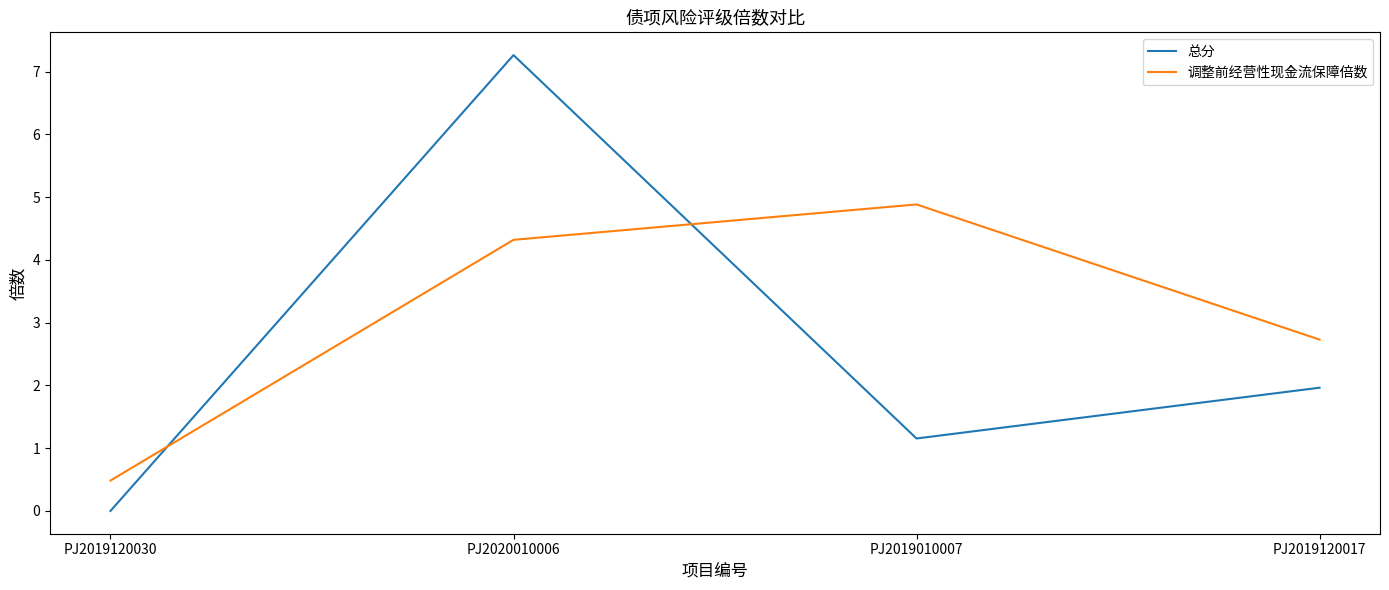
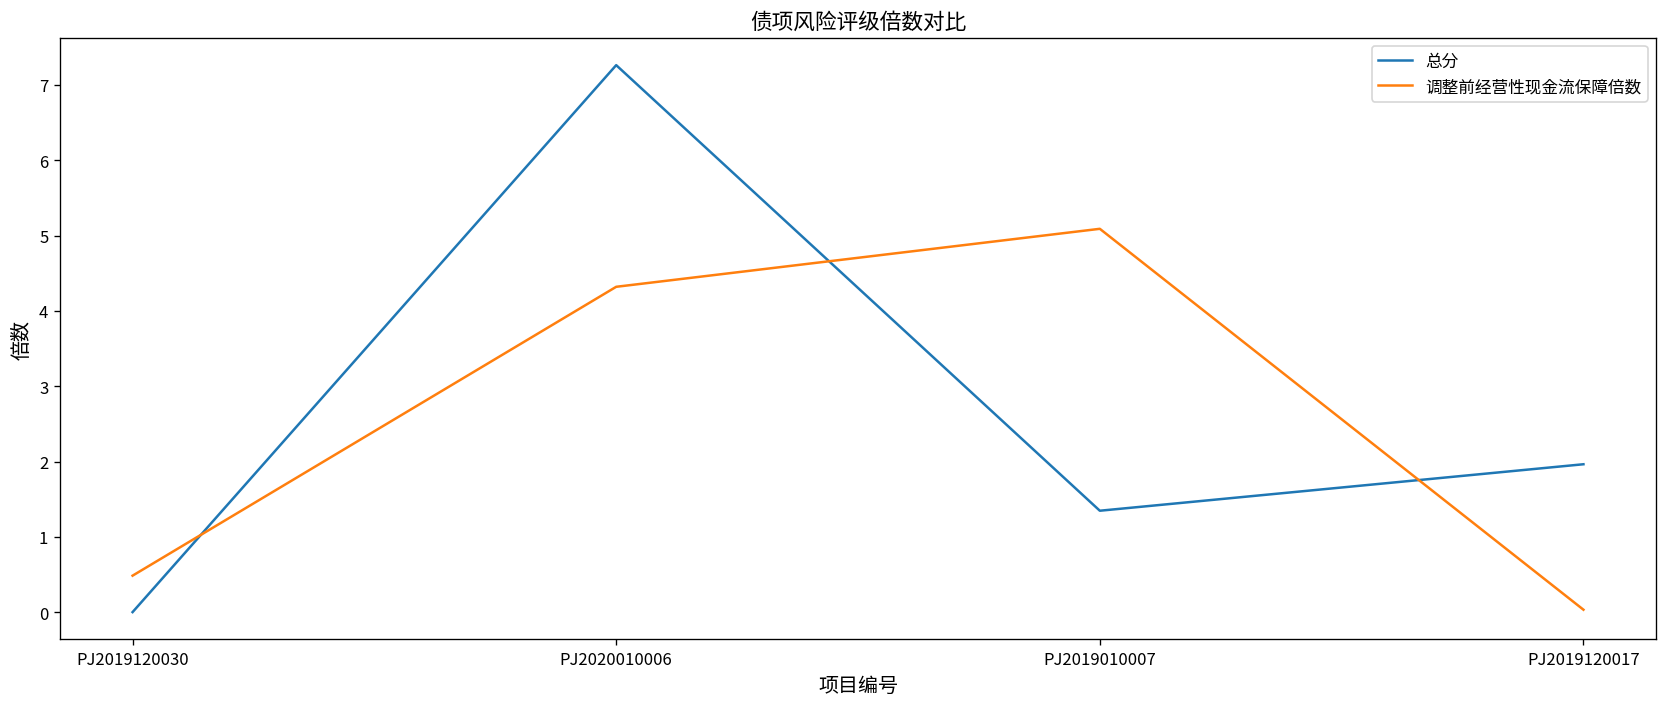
总分, PJ2019010007: 1.2 -> 1.3
调整前经营性现金流保障倍数, PJ2019010007: 4.9 -> 5.1
调整前经营性现金流保障倍数, PJ2019120017: 2.7 -> 0.0
